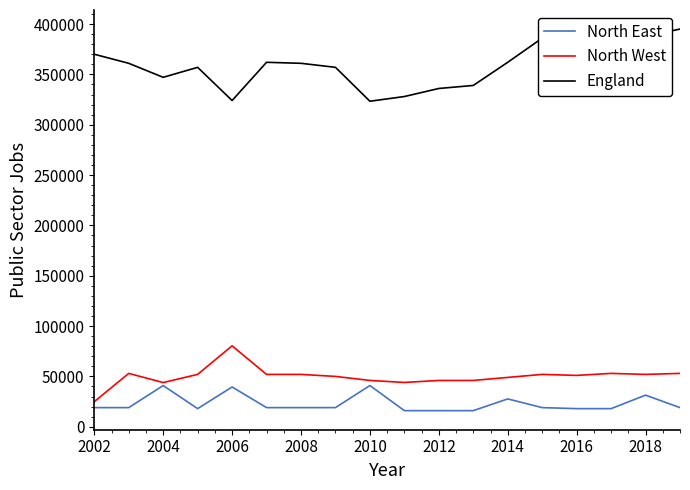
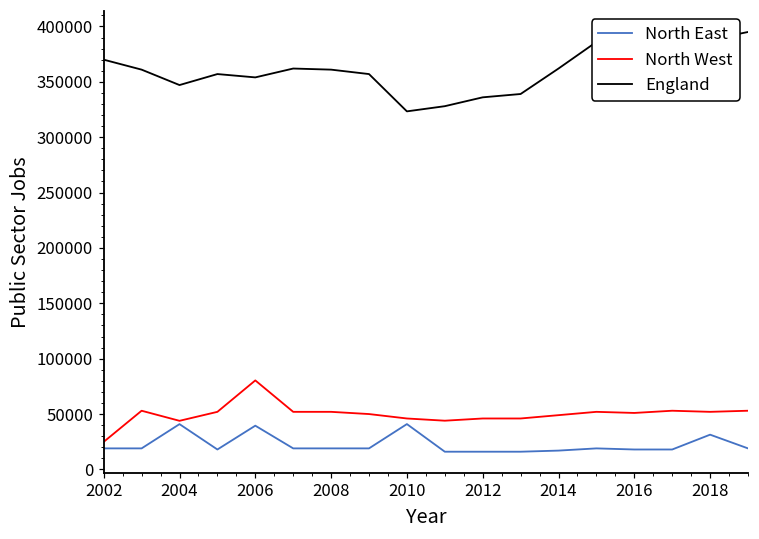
England, 2006: 324000 -> 354000
North East, 2014: 28000 -> 17000
